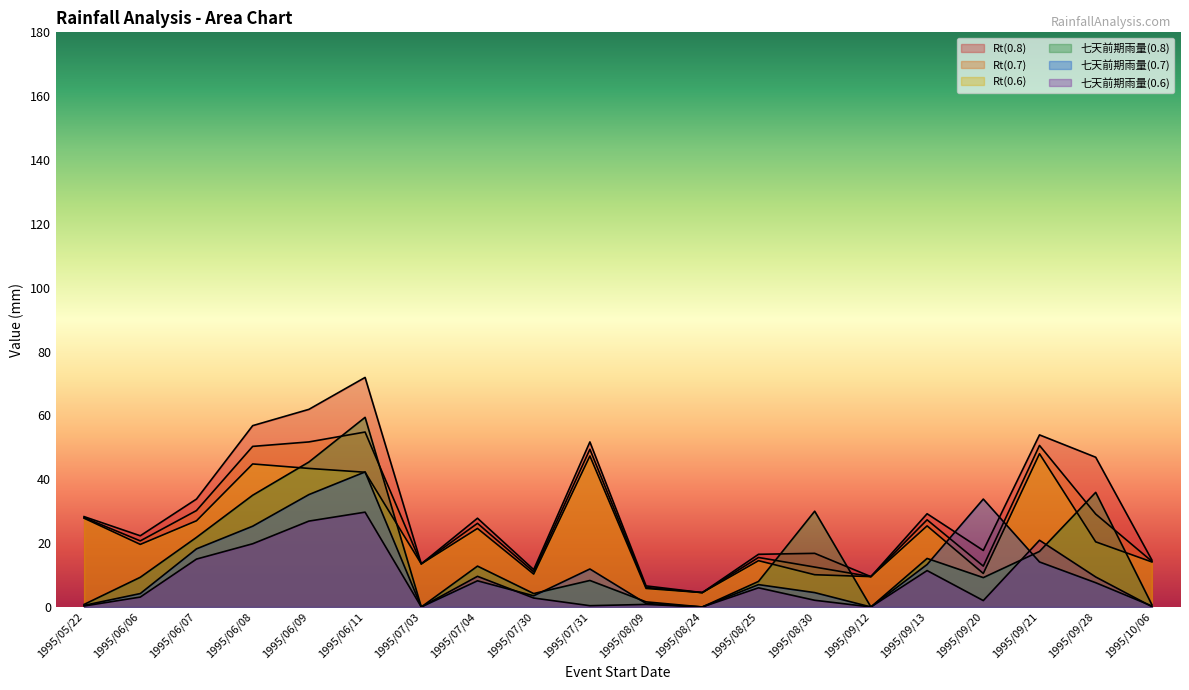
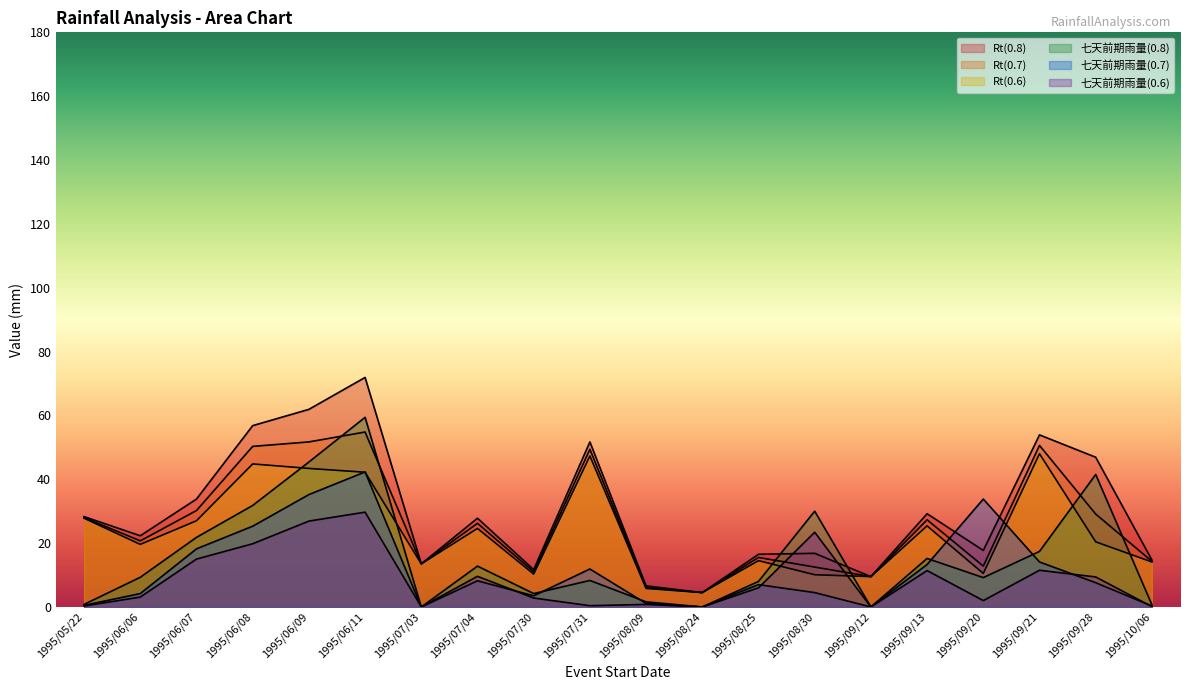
七天前期雨量(0.8), 1995/06/08: 35 -> 32
七天前期雨量(0.6), 1995/08/30: 2 -> 23
七天前期雨量(0.6), 1995/09/21: 21 -> 12
七天前期雨量(0.8), 1995/09/28: 36 -> 42
